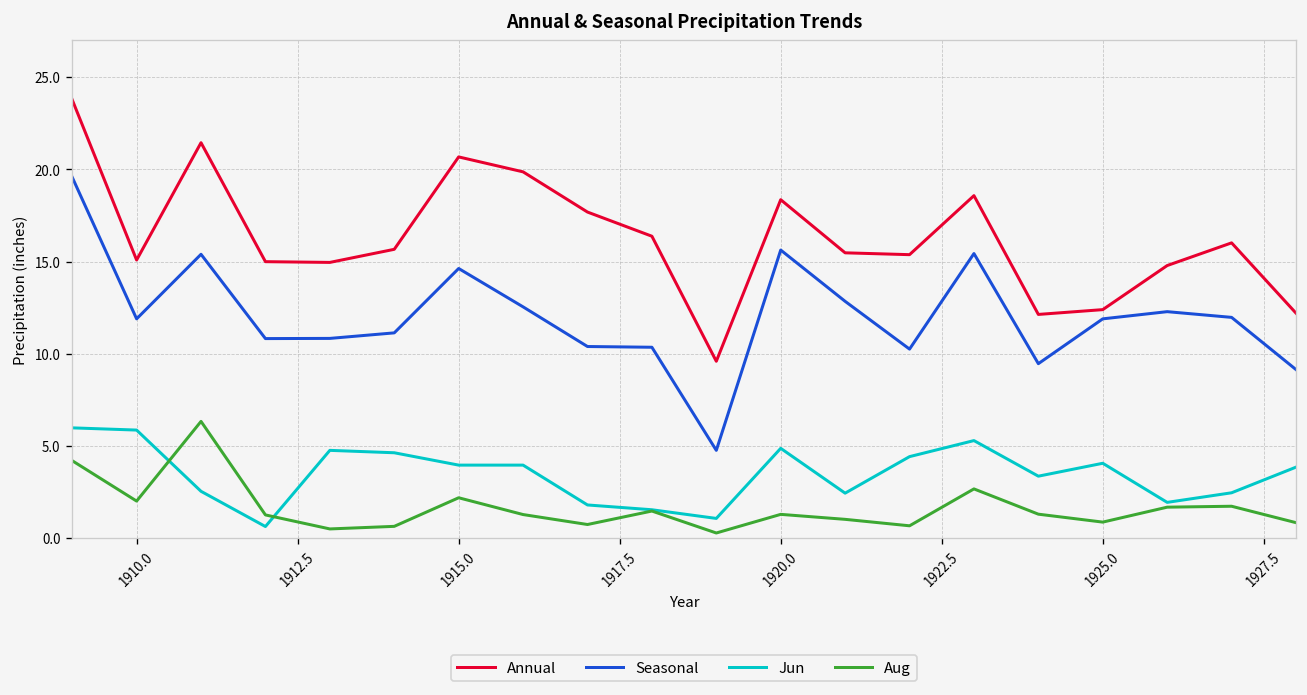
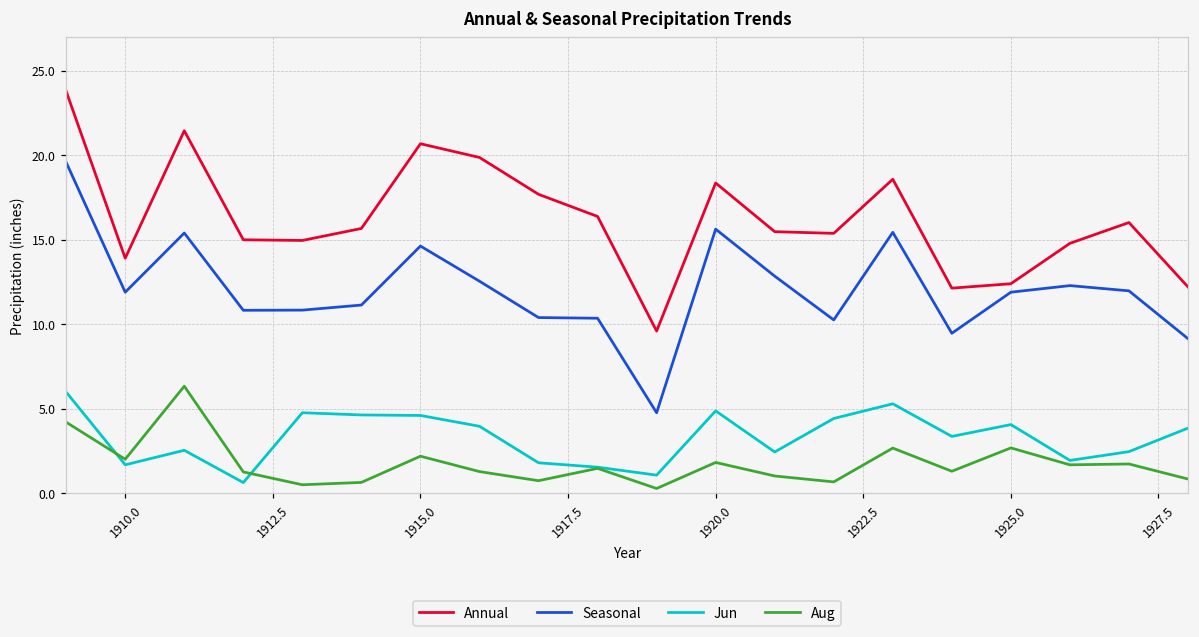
Annual, 1910.0: 15.1 -> 13.9
Jun, 1910.0: 5.9 -> 1.7
Jun, 1915.0: 4.0 -> 4.6
Aug, 1920.0: 1.3 -> 1.8
Aug, 1925.0: 0.9 -> 2.7
